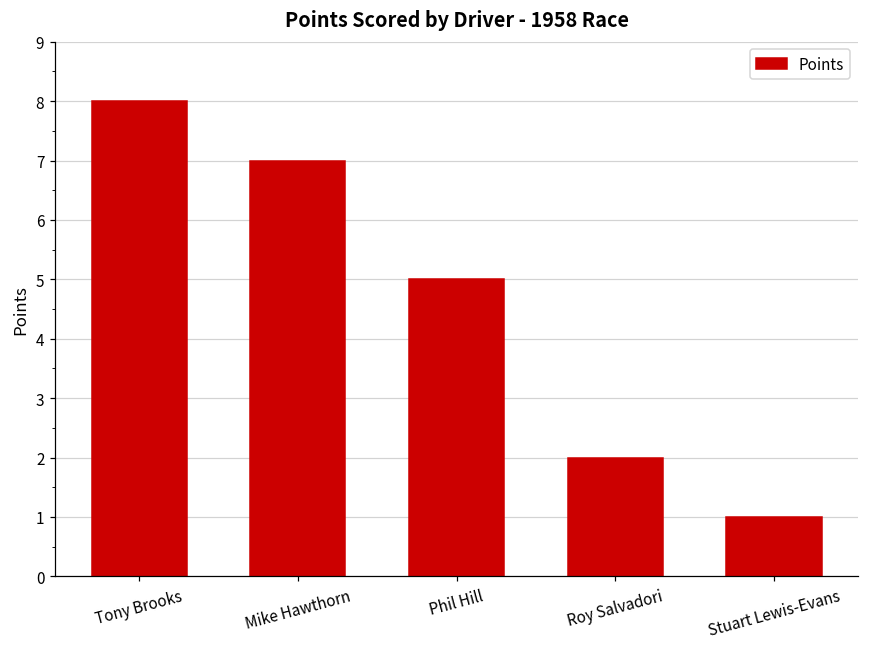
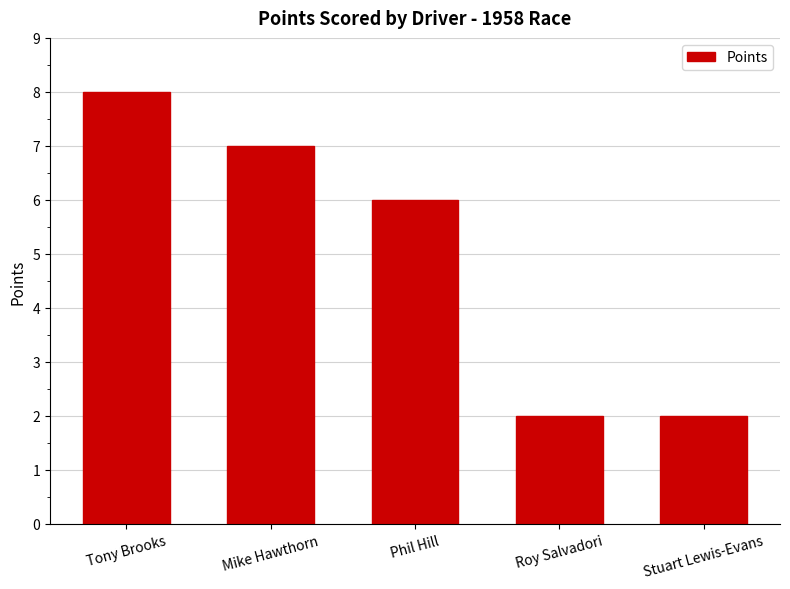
Phil Hill: 5 -> 6
Stuart Lewis-Evans: 1 -> 2
